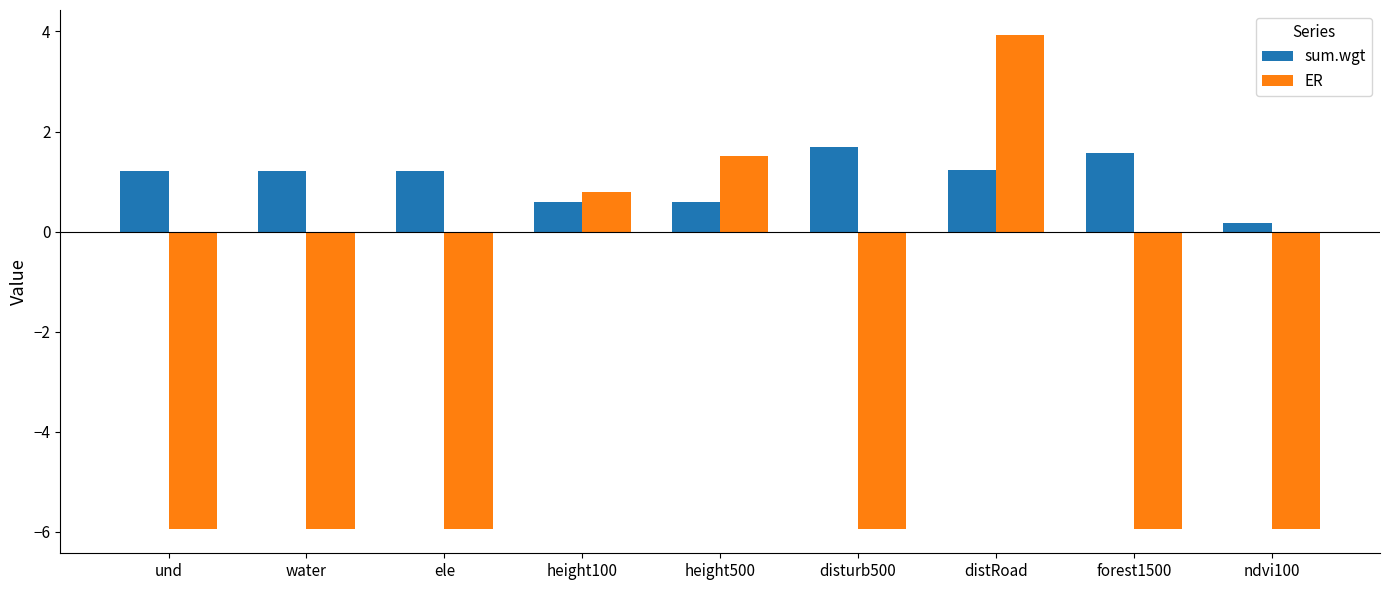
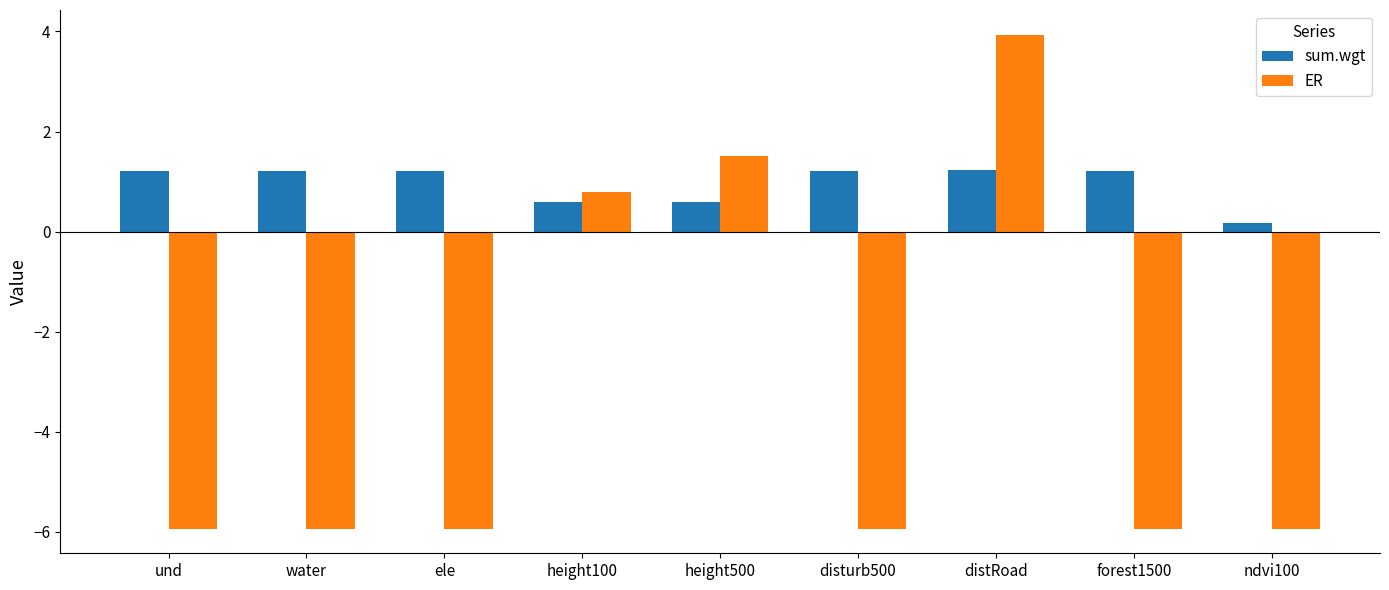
sum.wgt, disturb500: 1.7 -> 1.2
sum.wgt, forest1500: 1.6 -> 1.2
